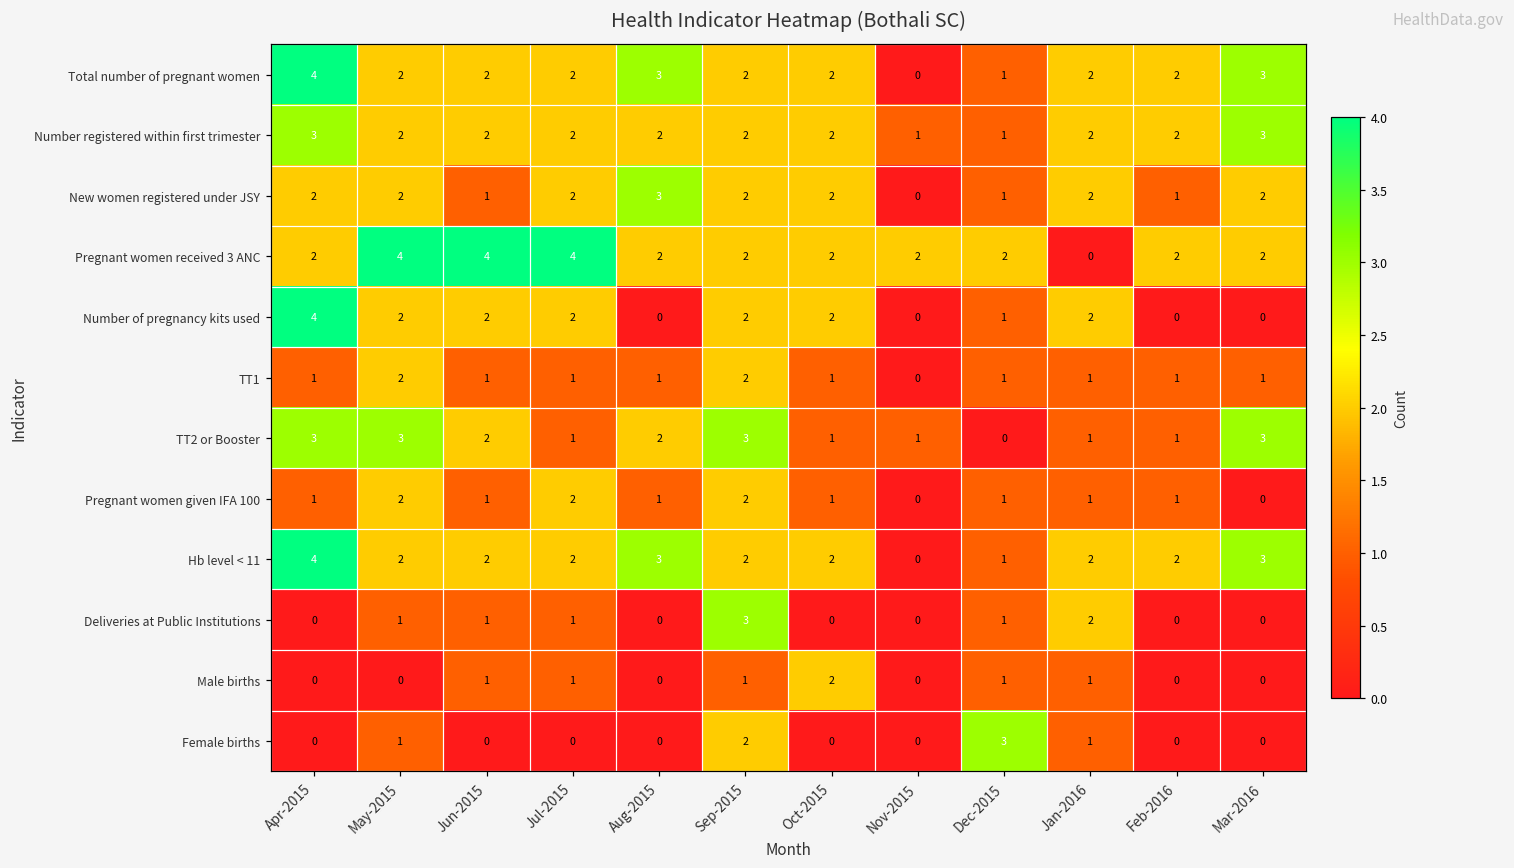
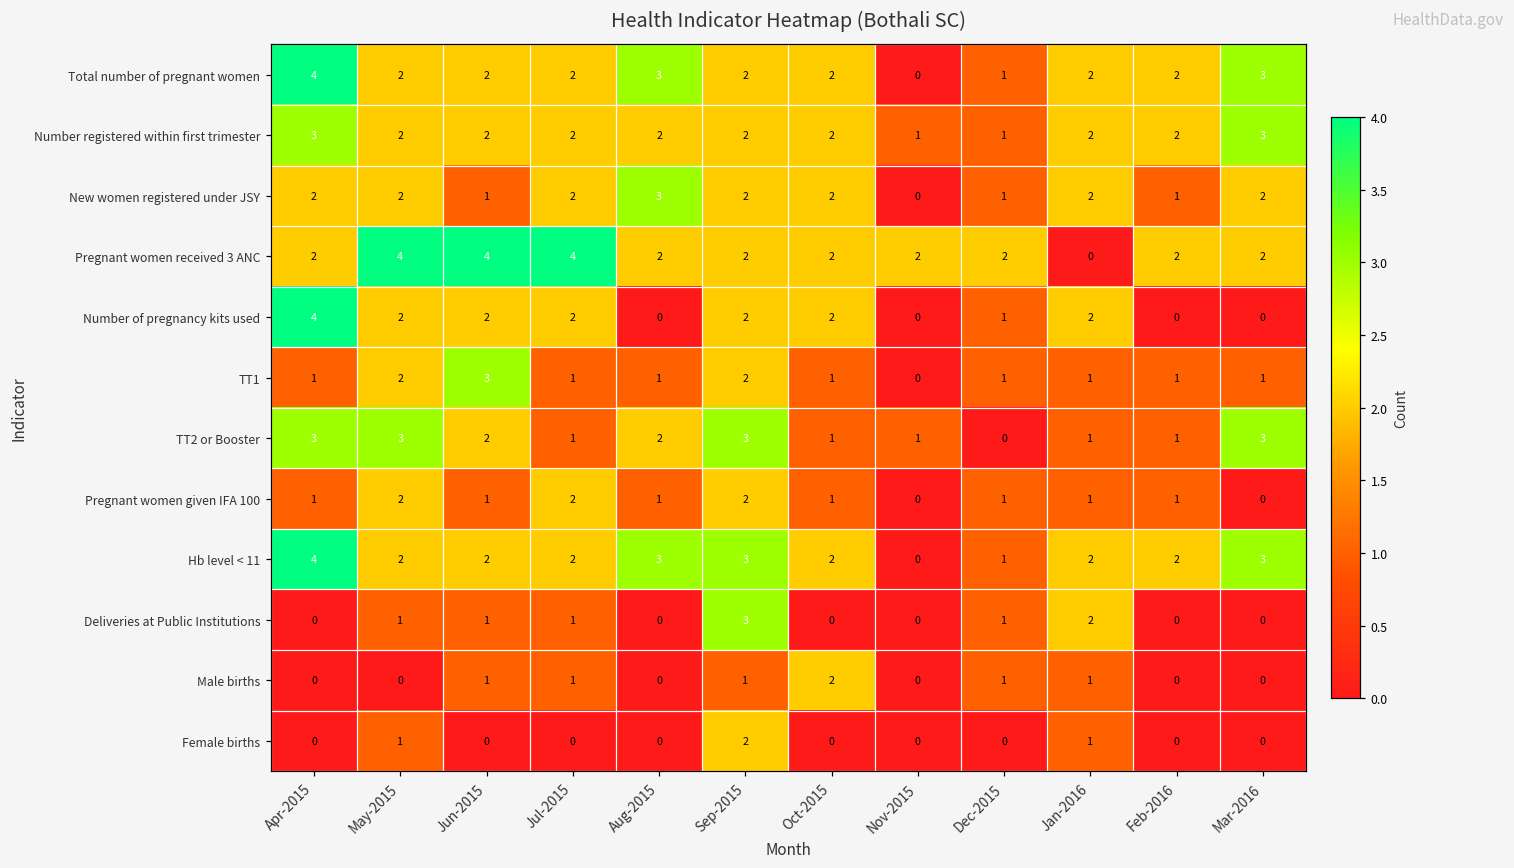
TT1, Jun-2015: 1 -> 3
Hb level < 11, Sep-2015: 2 -> 3
Female births, Dec-2015: 3 -> 0
